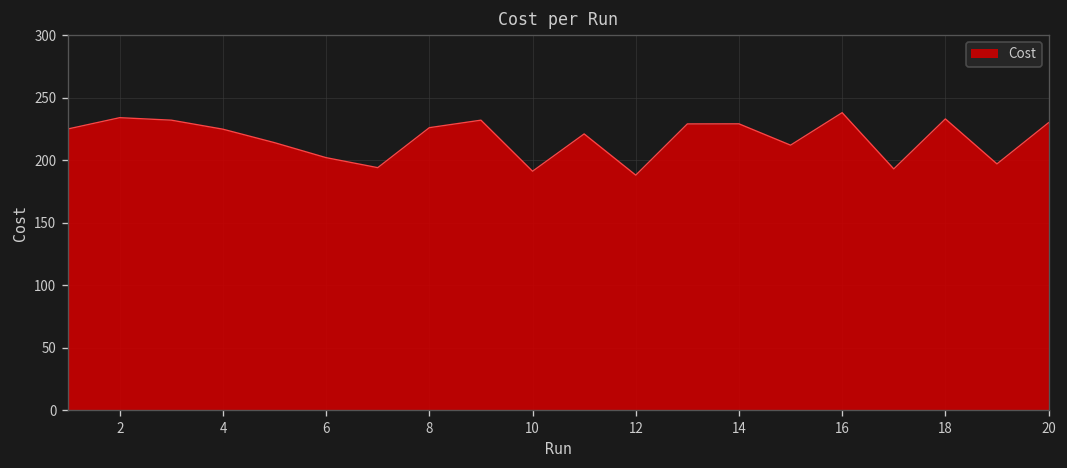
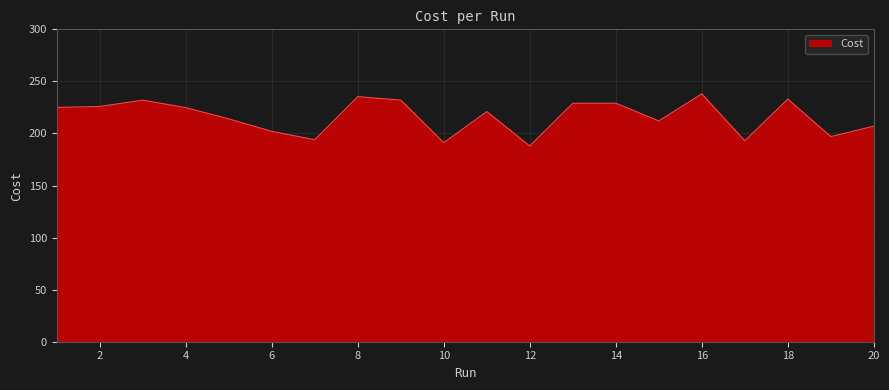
2: 234 -> 226
8: 226 -> 235
20: 230 -> 207
